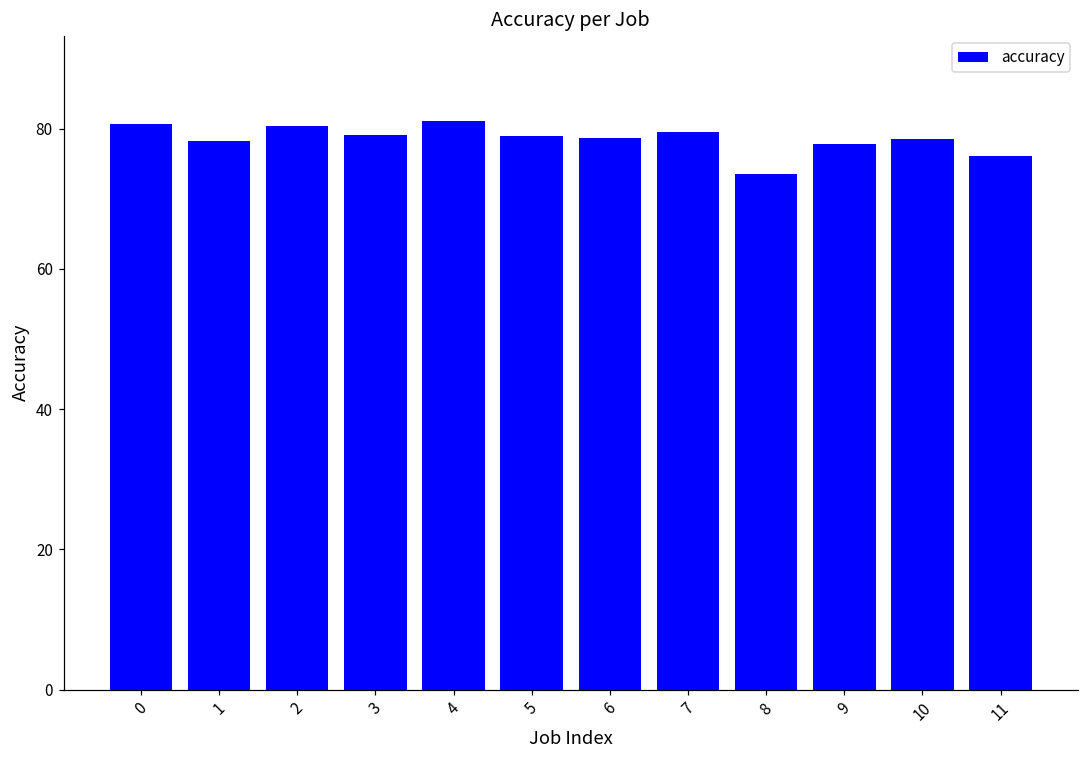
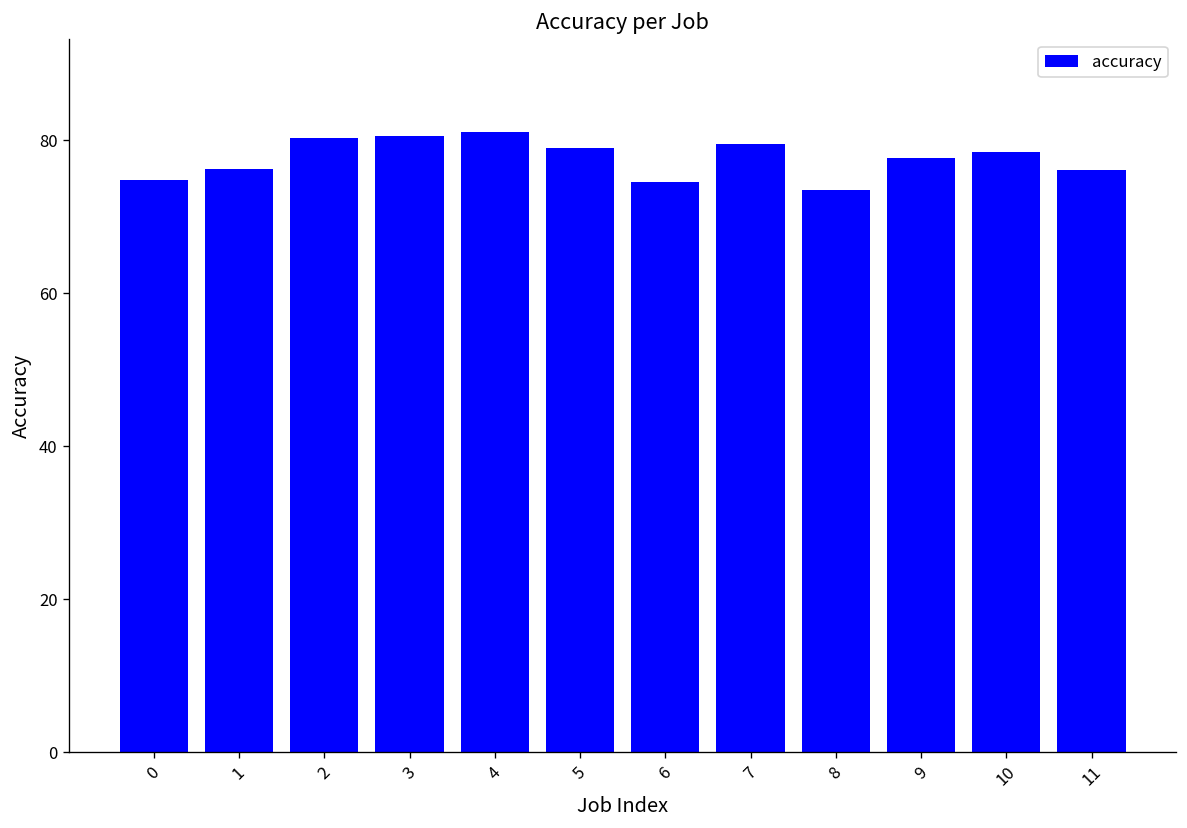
0: 81 -> 75
1: 78 -> 76
3: 79 -> 81
6: 79 -> 75
